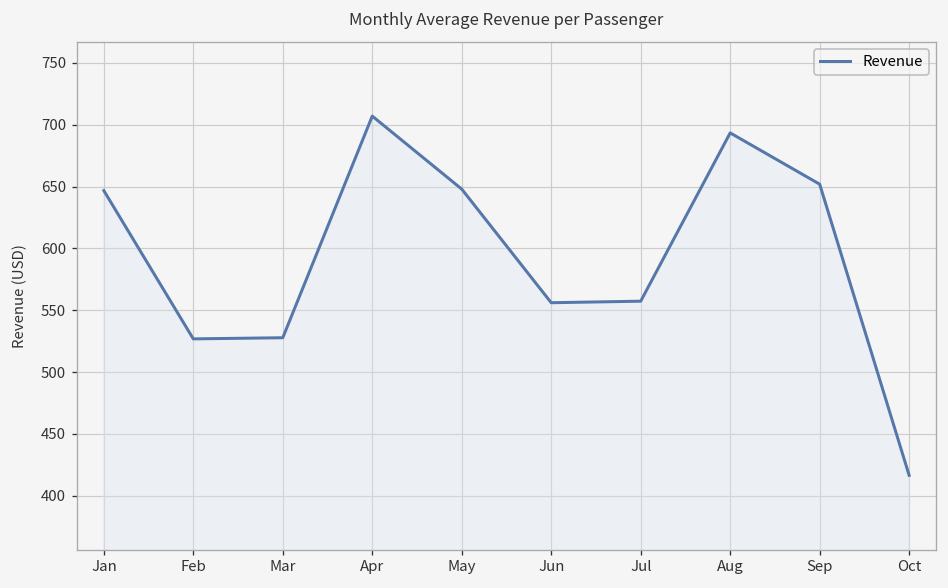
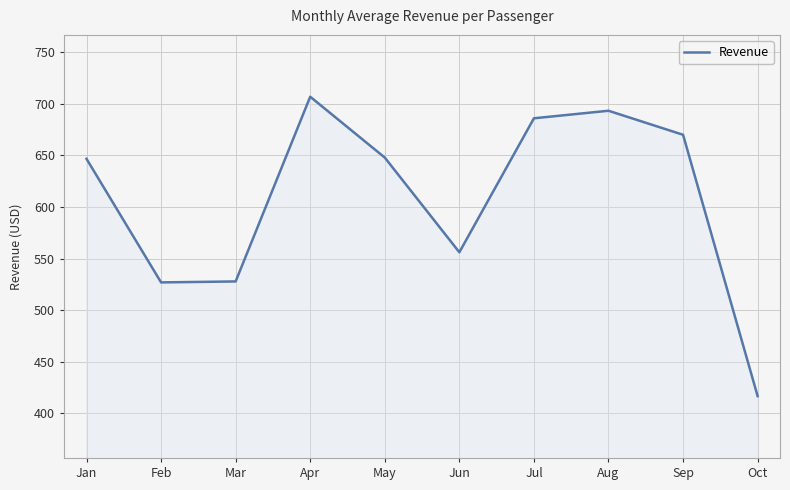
Jul: 557 -> 686
Sep: 652 -> 670
